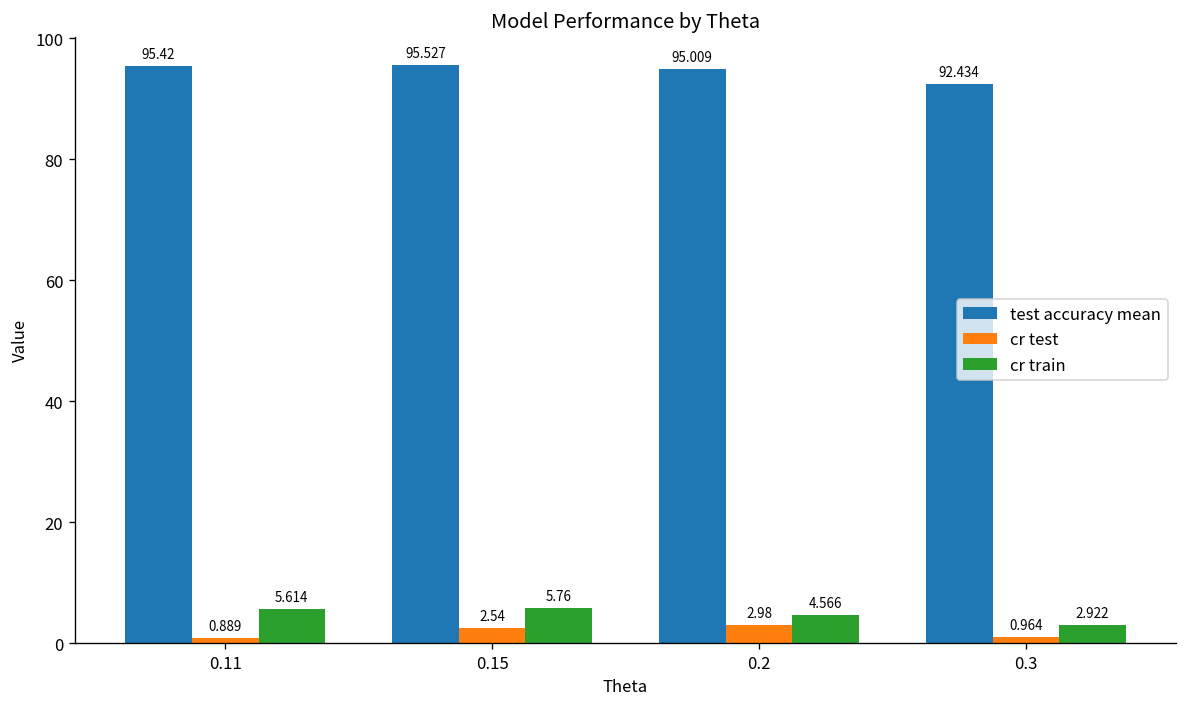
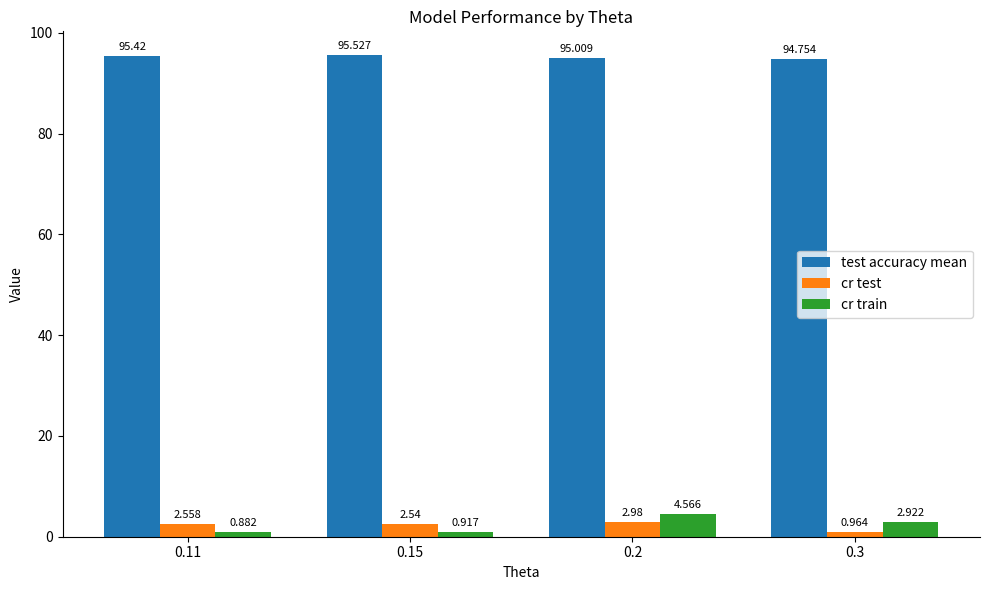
cr test, 0.11: 0.889 -> 2.558
cr train, 0.11: 5.614 -> 0.882
cr train, 0.15: 5.76 -> 0.917
test accuracy mean, 0.3: 92.434 -> 94.754
